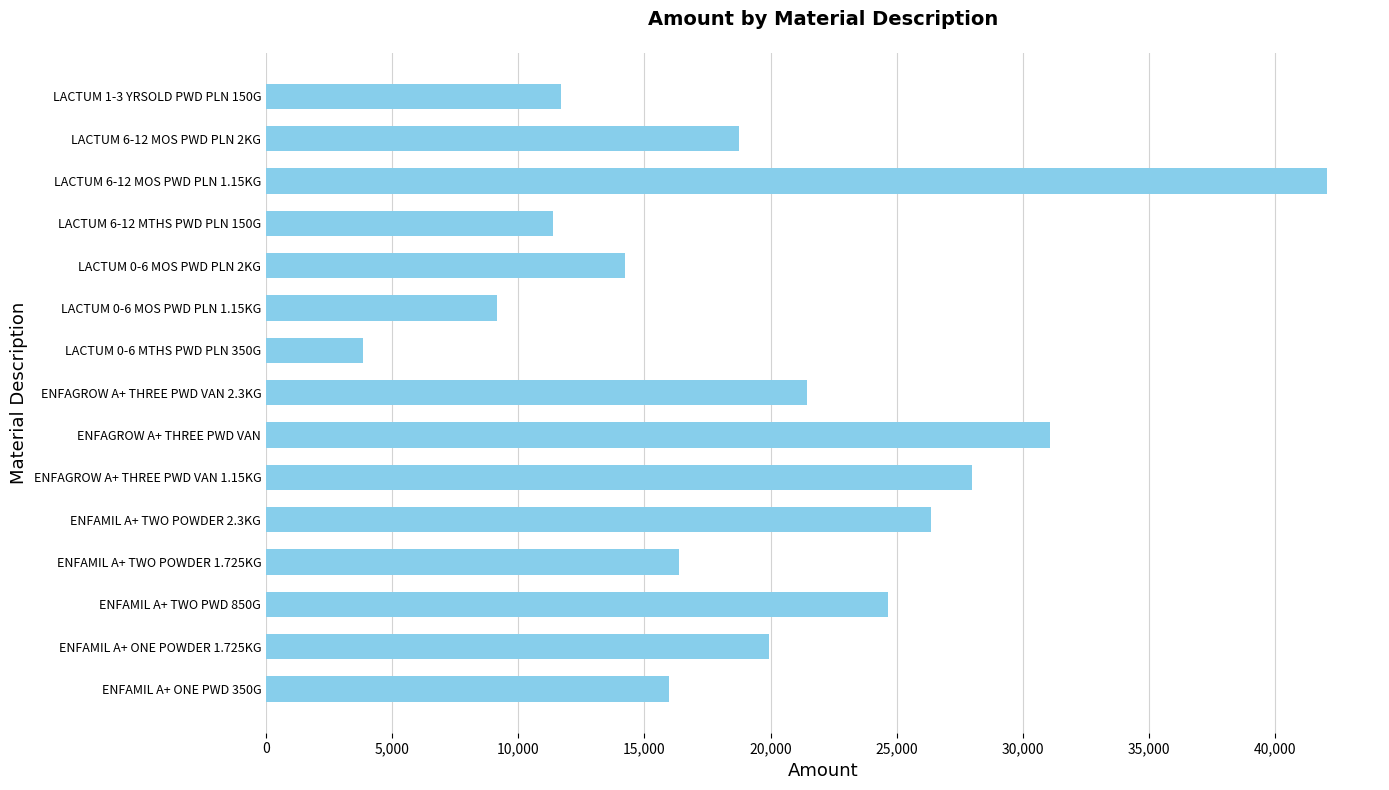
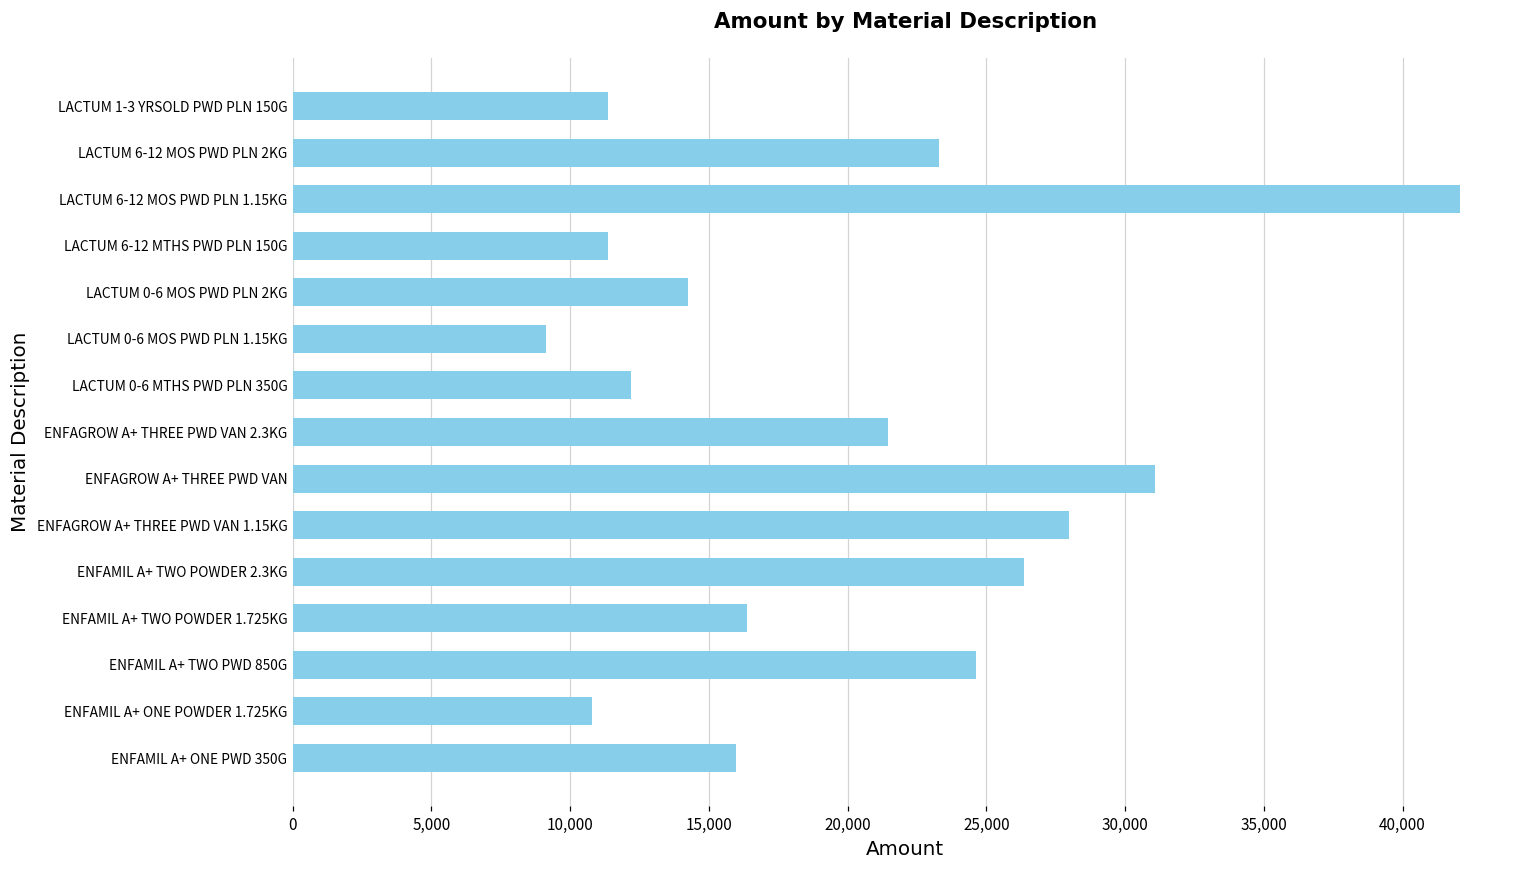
LACTUM 1-3 YRSOLD PWD PLN 150G: 11,700 -> 11,400
LACTUM 6-12 MOS PWD PLN 2KG: 18,800 -> 23,300
LACTUM 0-6 MTHS PWD PLN 350G: 3,800 -> 12,200
ENFAMIL A+ ONE POWDER 1.725KG: 19,900 -> 10,800
